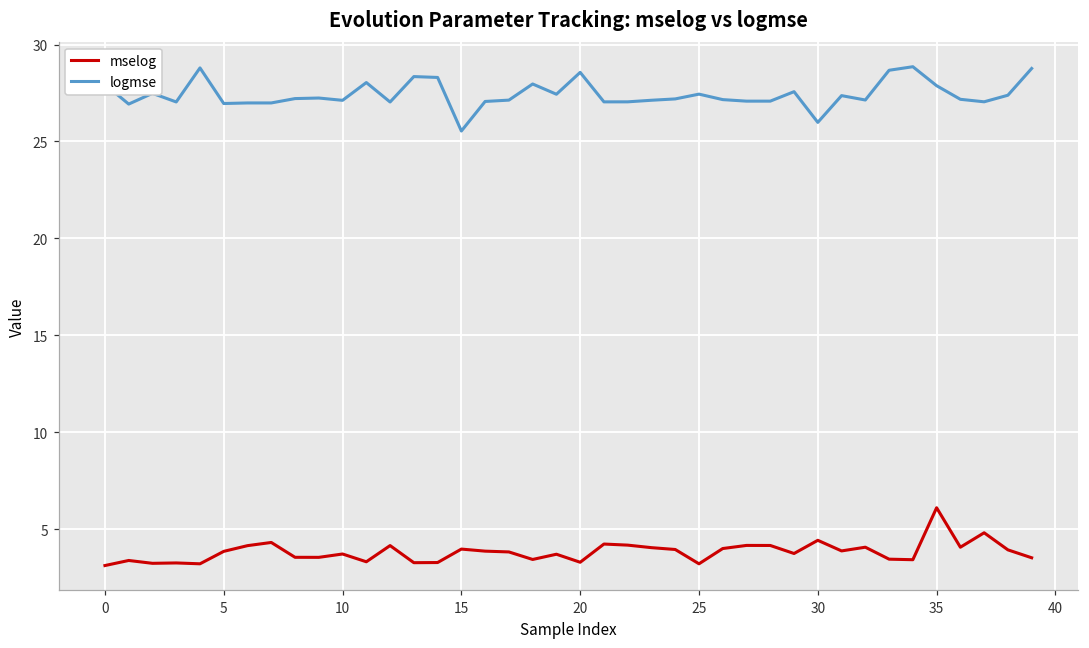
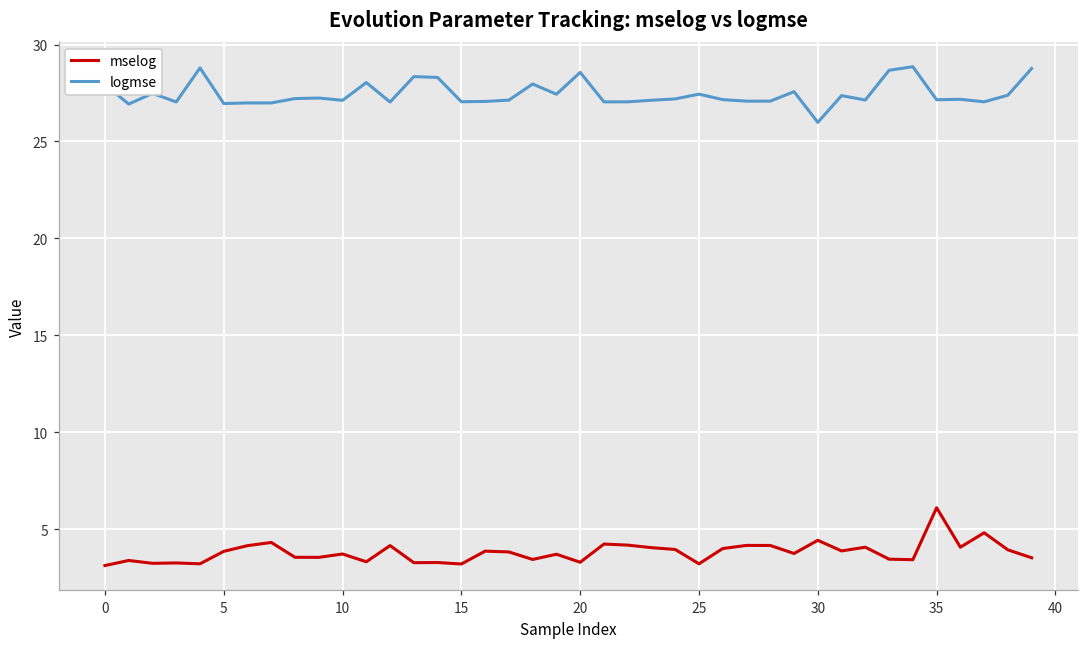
mselog, 15: 4.0 -> 3.2
logmse, 15: 25.5 -> 27.0
logmse, 35: 27.9 -> 27.2
